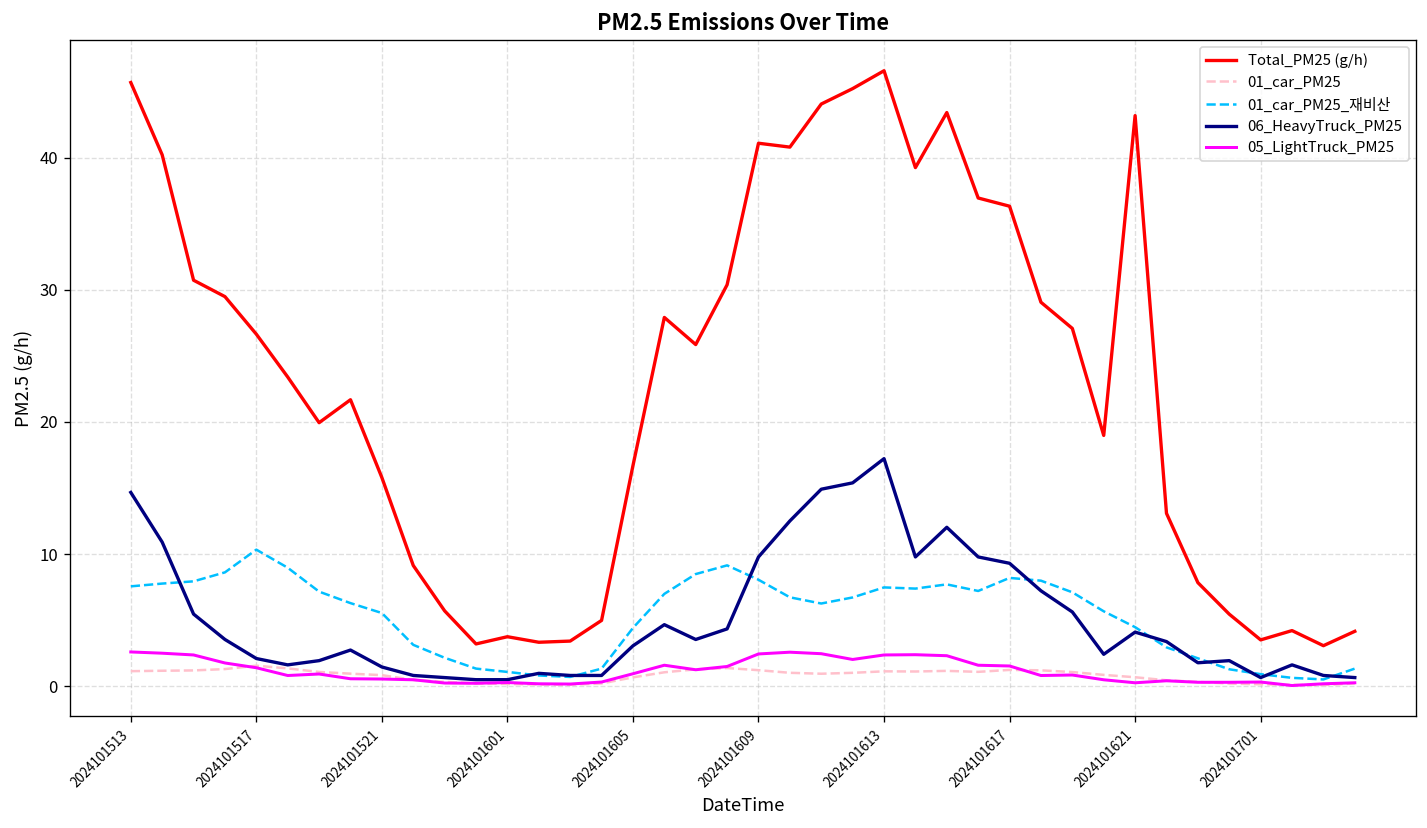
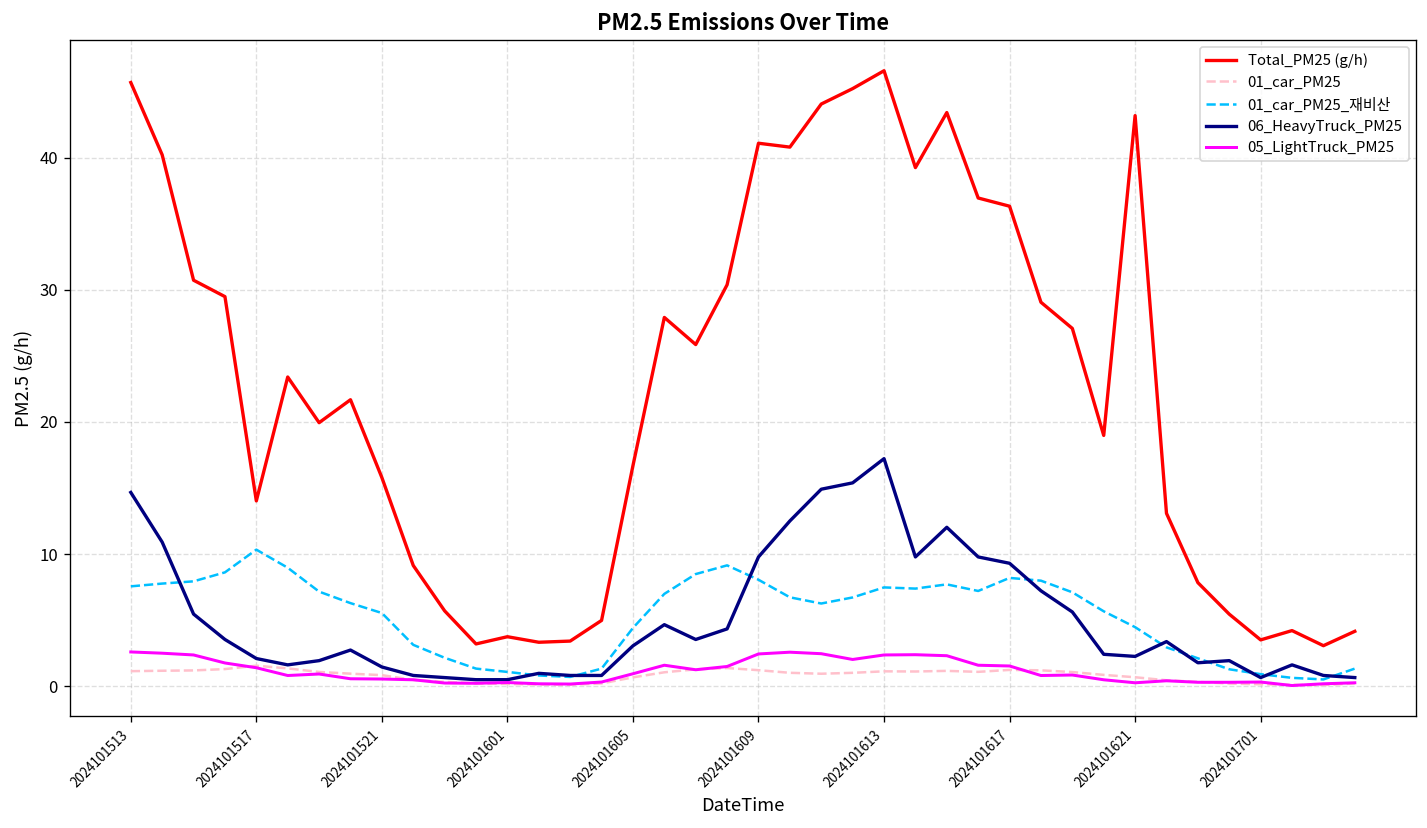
Total_PM25 (g/h), 2024101517: 26.6 -> 14.0
06_HeavyTruck_PM25, 2024101621: 4.1 -> 2.2
